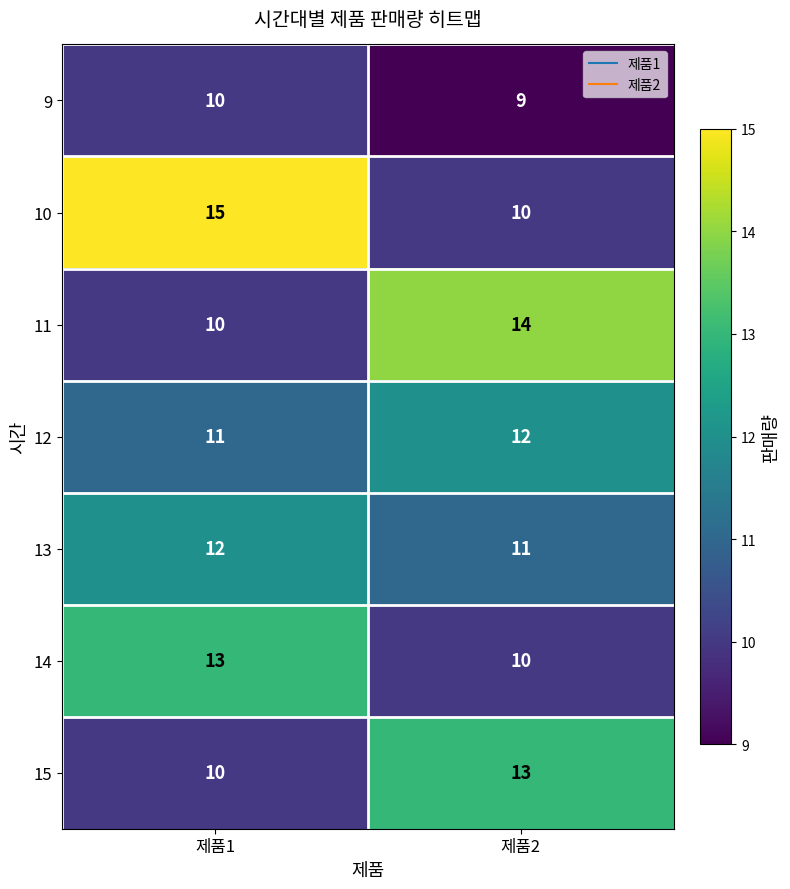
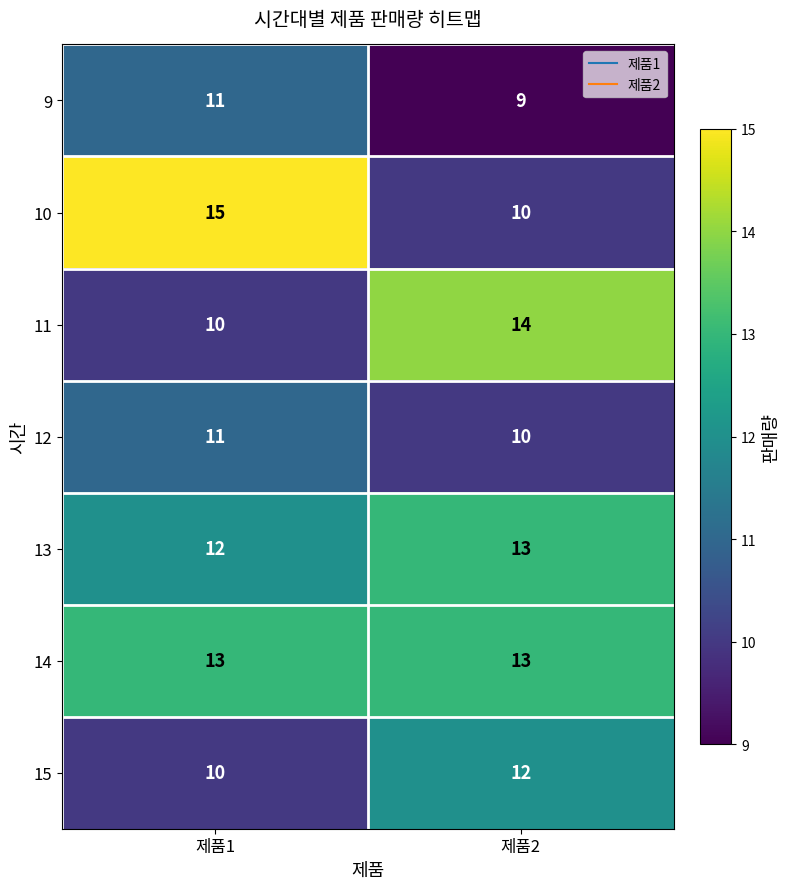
9, 제품1: 10 -> 11
12, 제품2: 12 -> 10
13, 제품2: 11 -> 13
14, 제품2: 10 -> 13
15, 제품2: 13 -> 12
